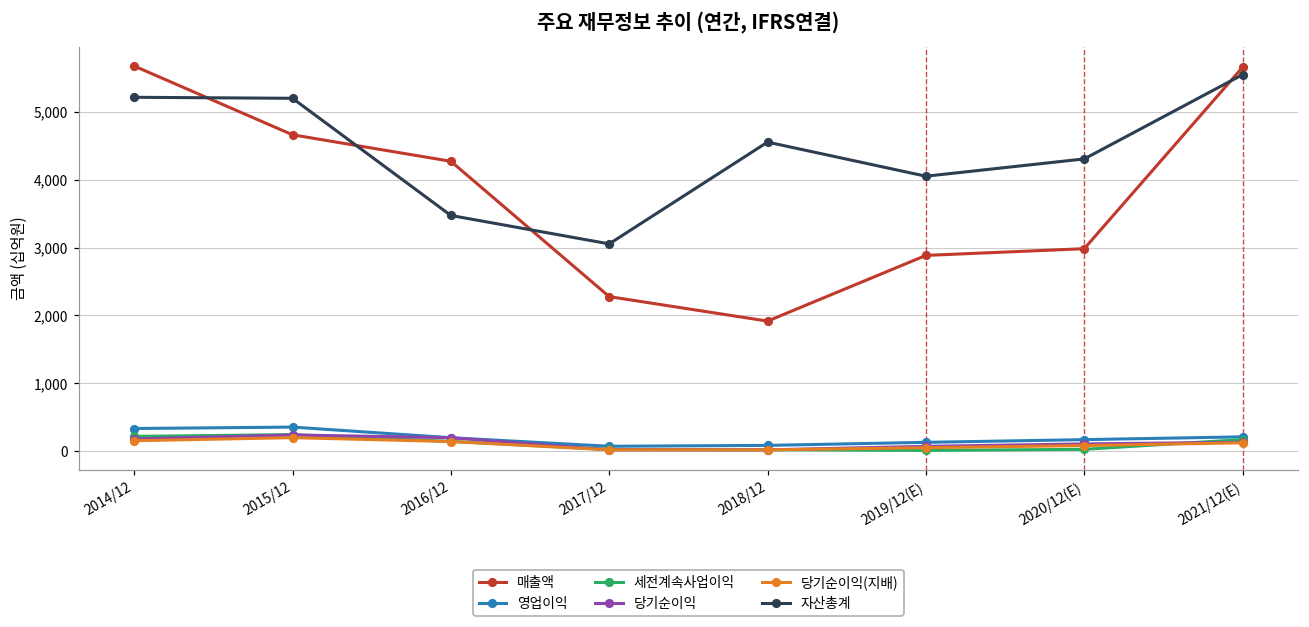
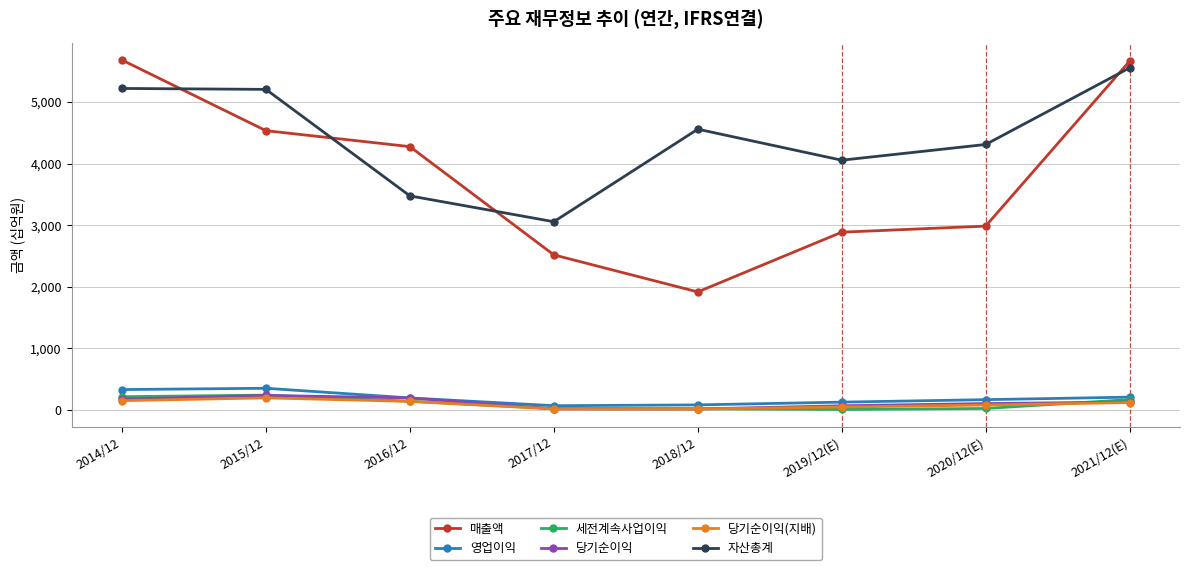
매출액, 2015/12: 4,700 -> 4,500
매출액, 2017/12: 2,300 -> 2,500
